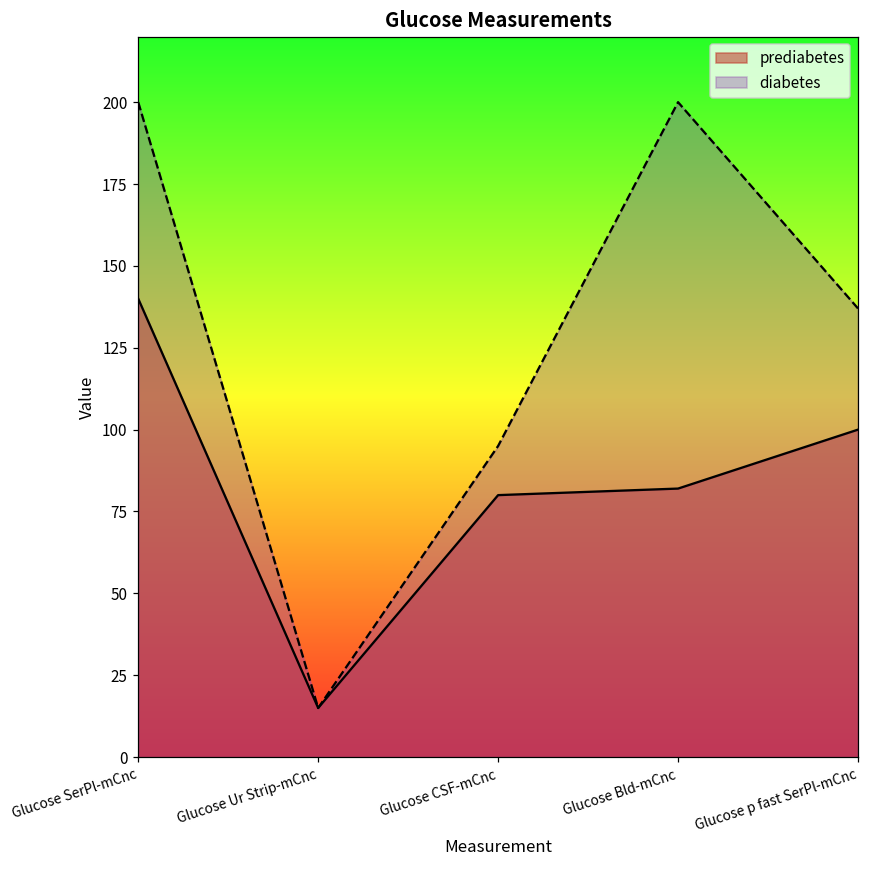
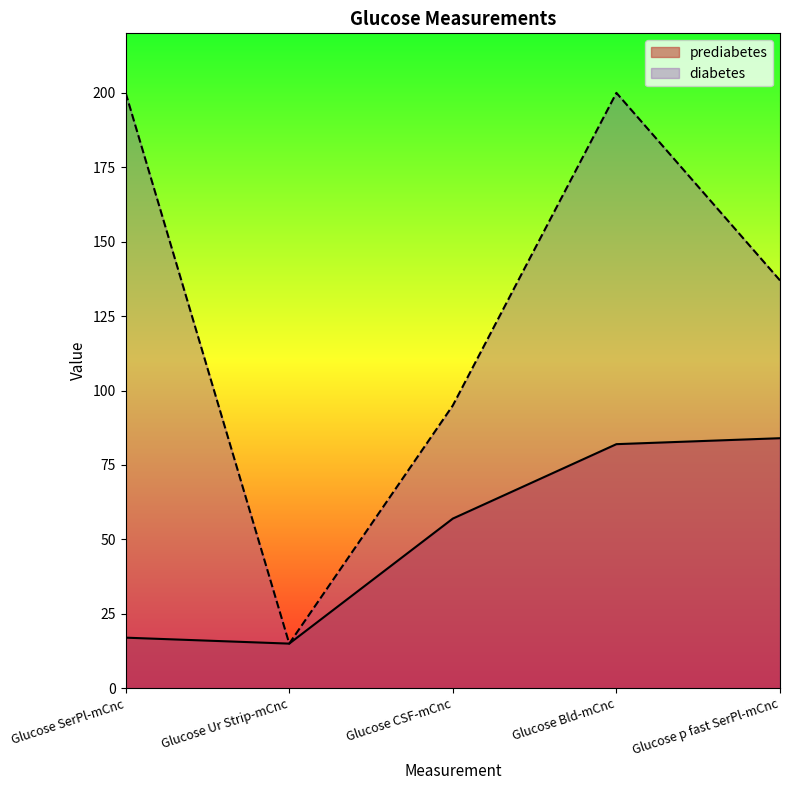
prediabetes, Glucose SerPl-mCnc: 140 -> 17
prediabetes, Glucose CSF-mCnc: 80 -> 57
prediabetes, Glucose p fast SerPl-mCnc: 100 -> 84
